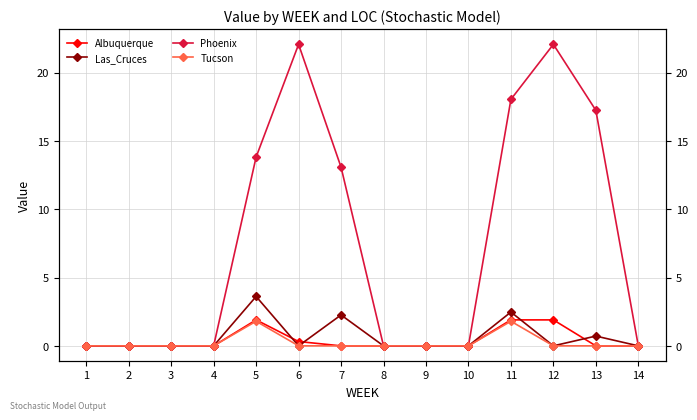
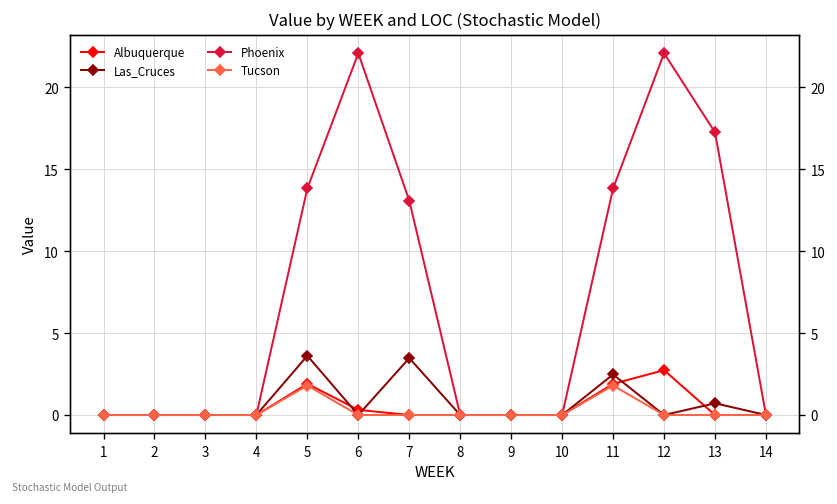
Las_Cruces, 7: 2.3 -> 3.5
Phoenix, 11: 18.0 -> 13.8
Albuquerque, 12: 1.9 -> 2.7
